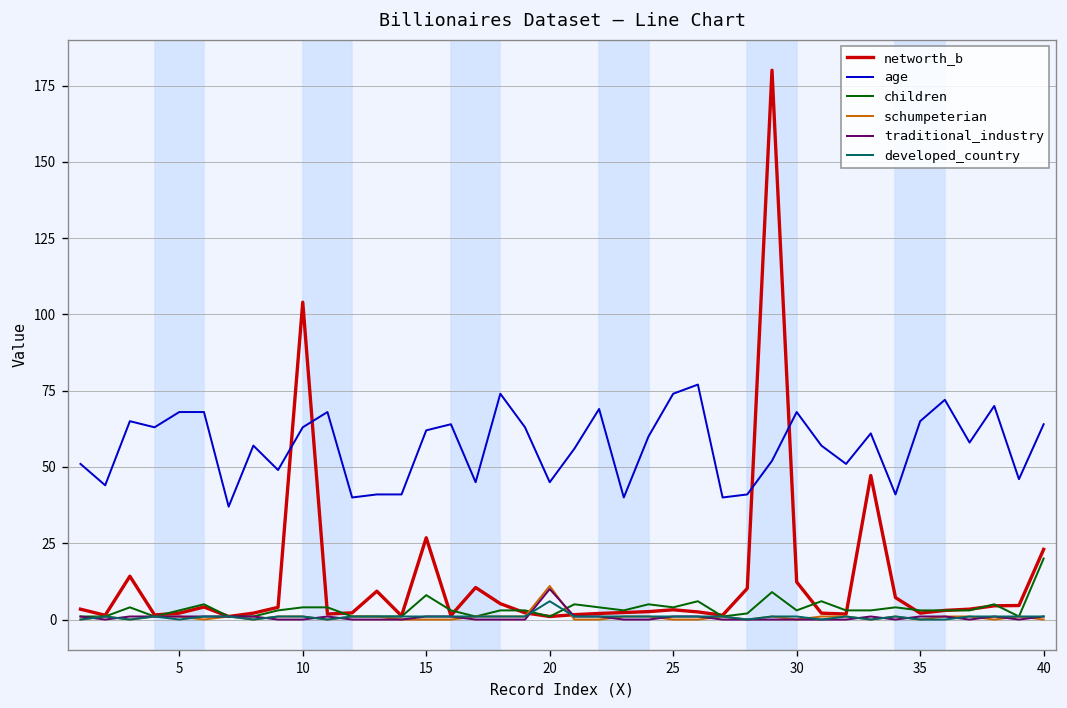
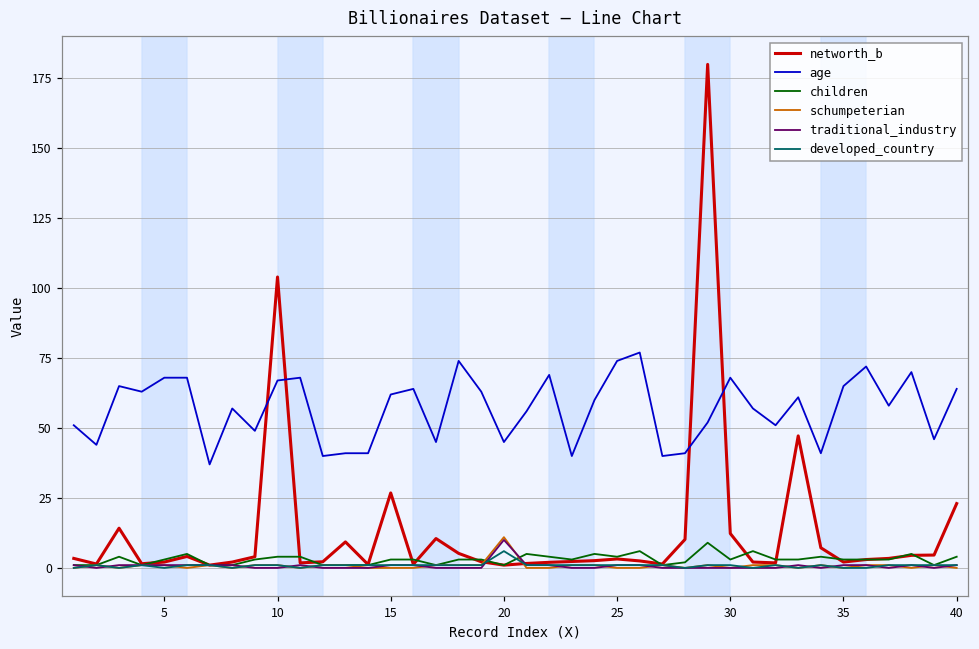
age, 10: 63 -> 67
children, 15: 8 -> 3
children, 40: 20 -> 4
